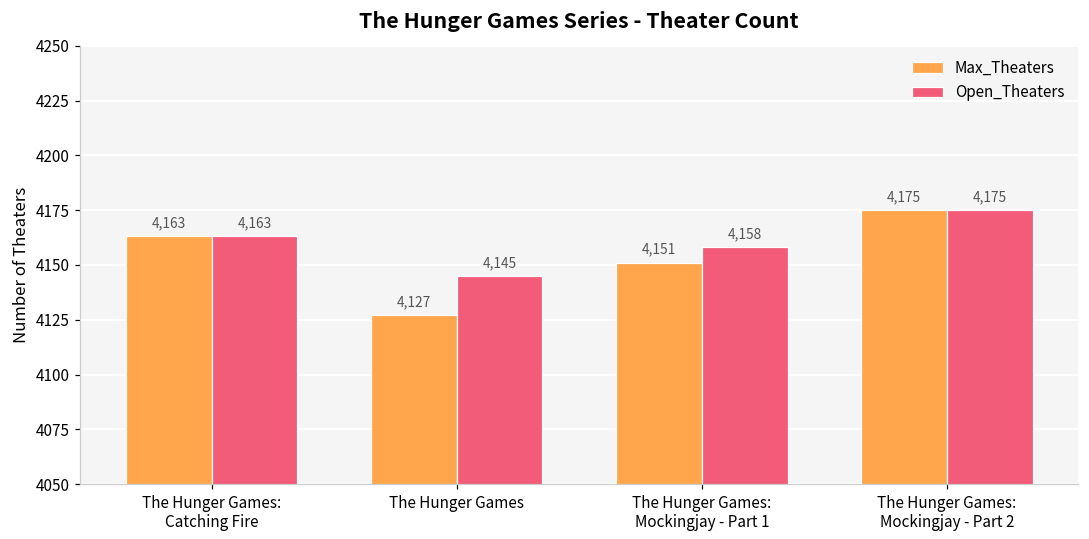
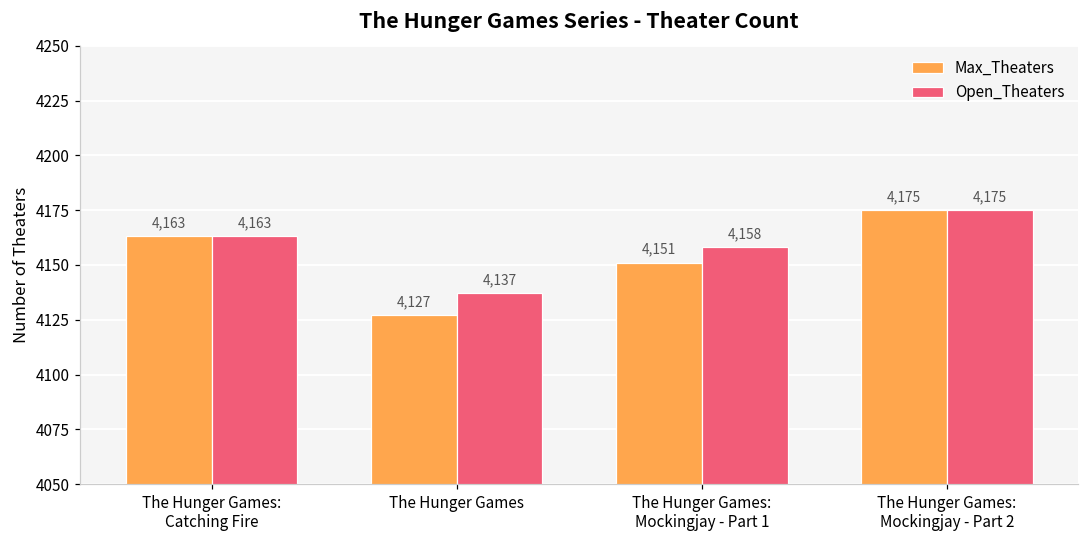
Open_Theaters, The Hunger Games: 4,145 -> 4,137
